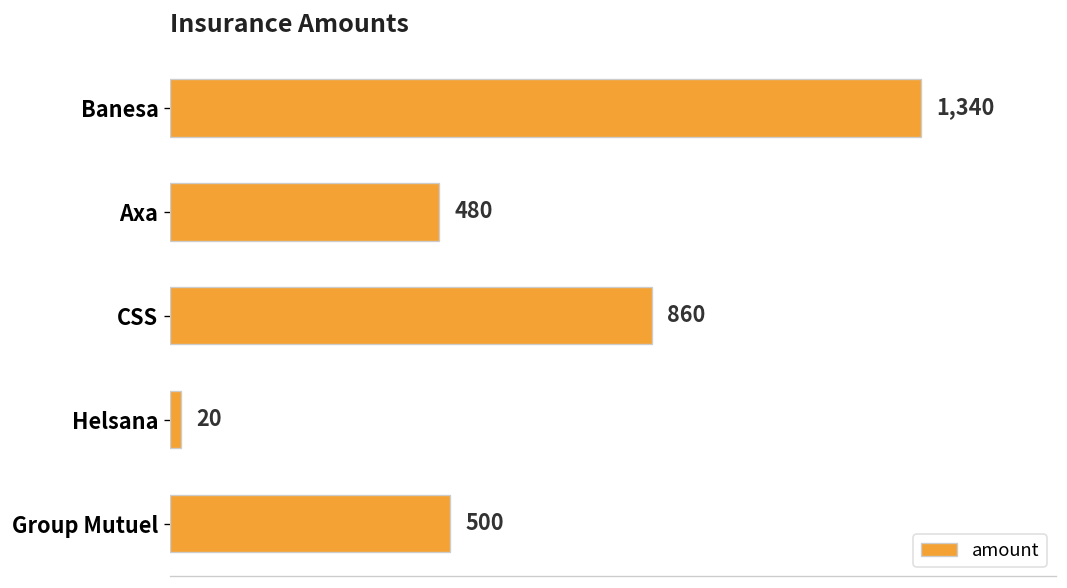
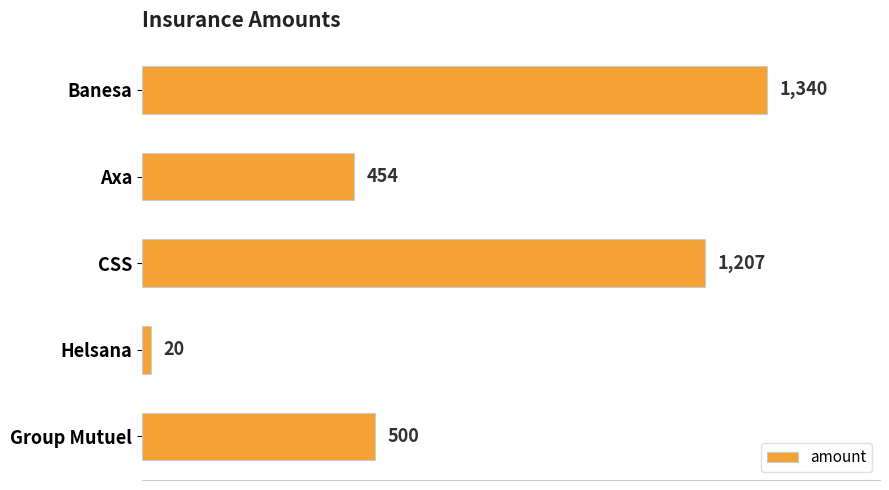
Axa: 480 -> 454
CSS: 860 -> 1,207
